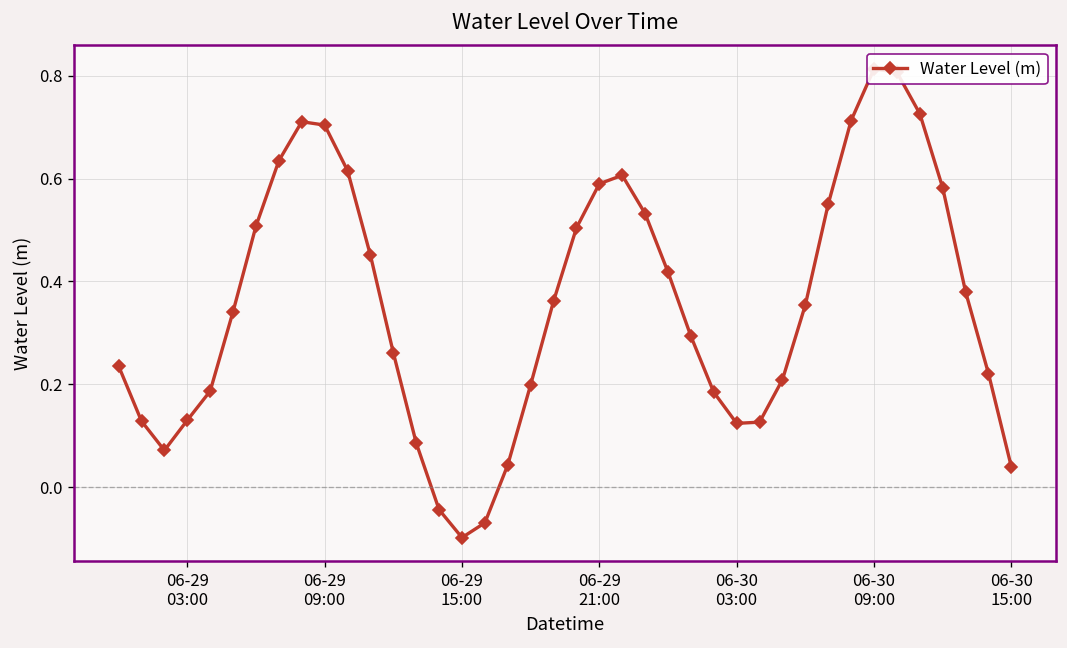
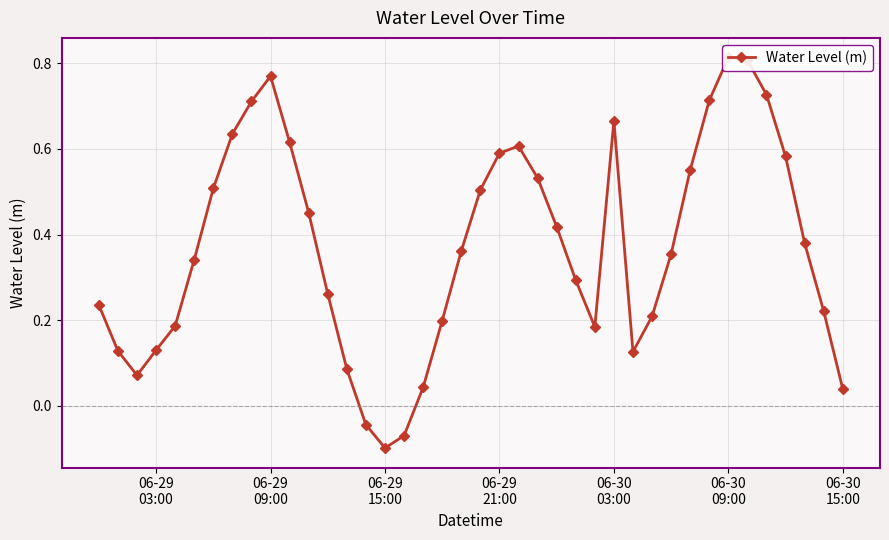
06-29 09:00: 0.70 -> 0.77
06-30 03:00: 0.12 -> 0.67
